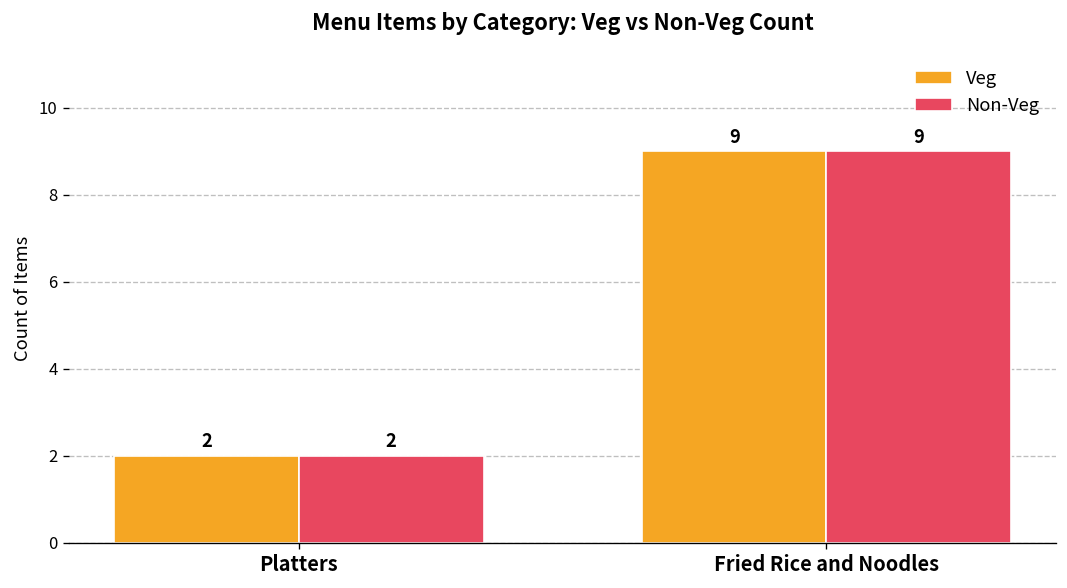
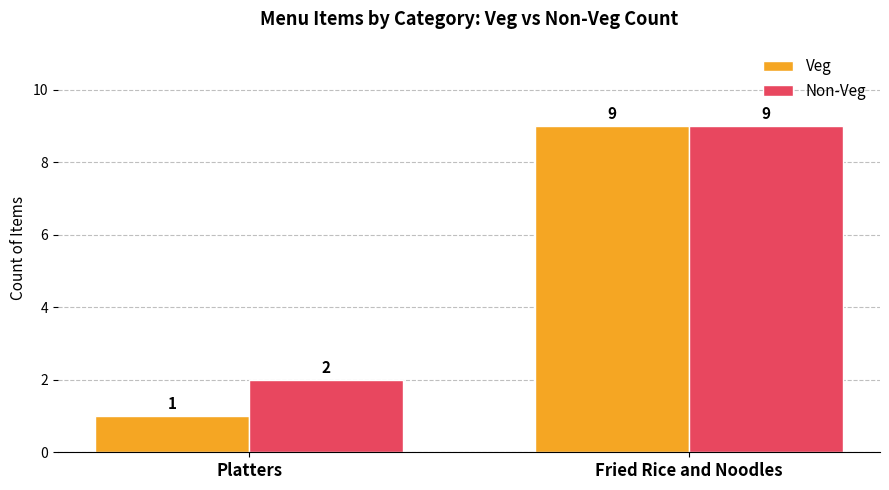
Veg, Platters: 2 -> 1
